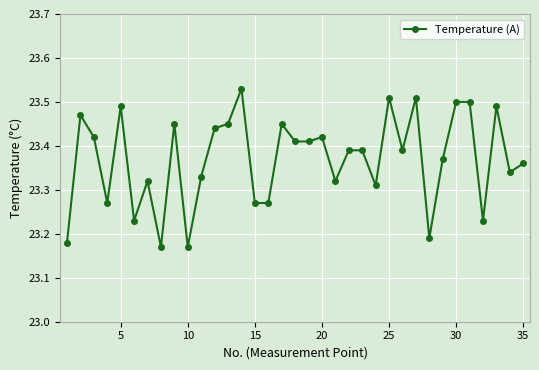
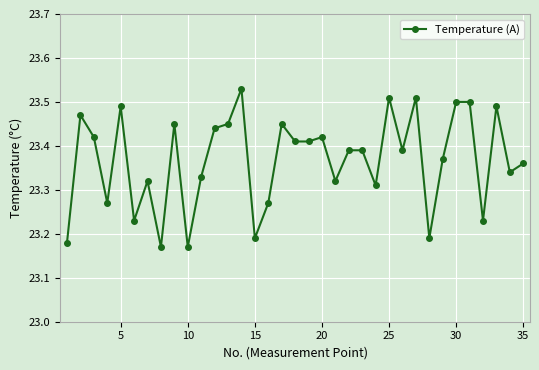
15: 23.27 -> 23.19
